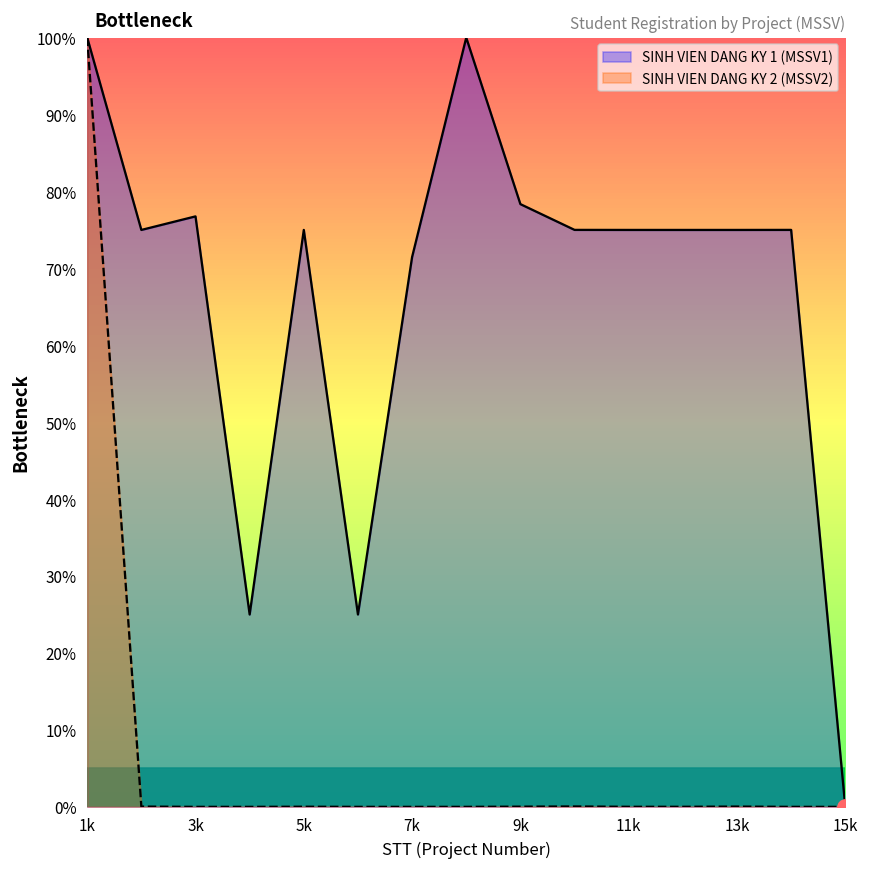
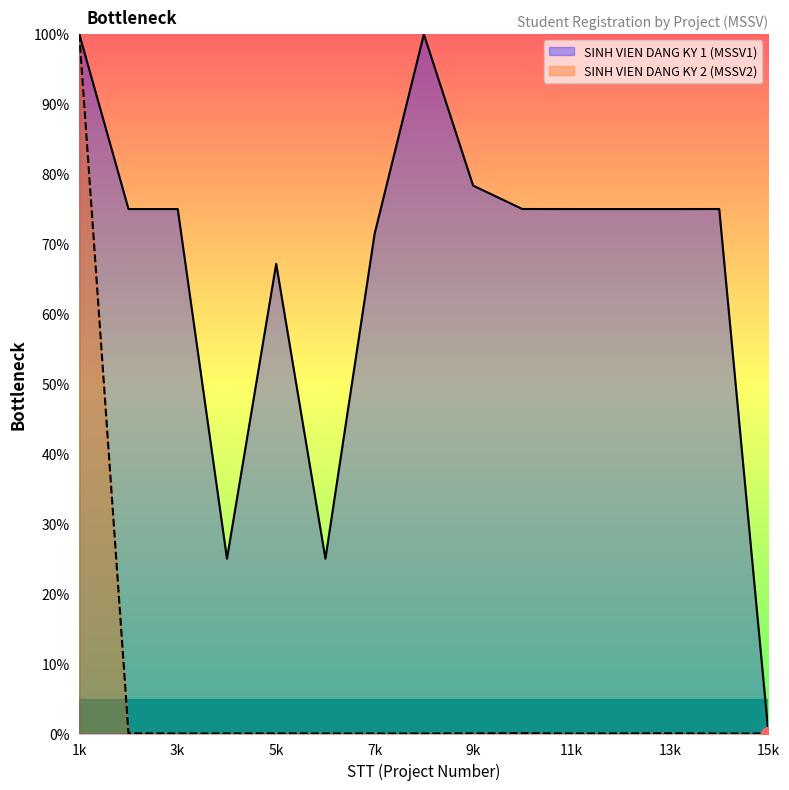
SINH VIEN DANG KY 1 (MSSV1), 3k: 77% -> 75%
SINH VIEN DANG KY 1 (MSSV1), 5k: 75% -> 67%
